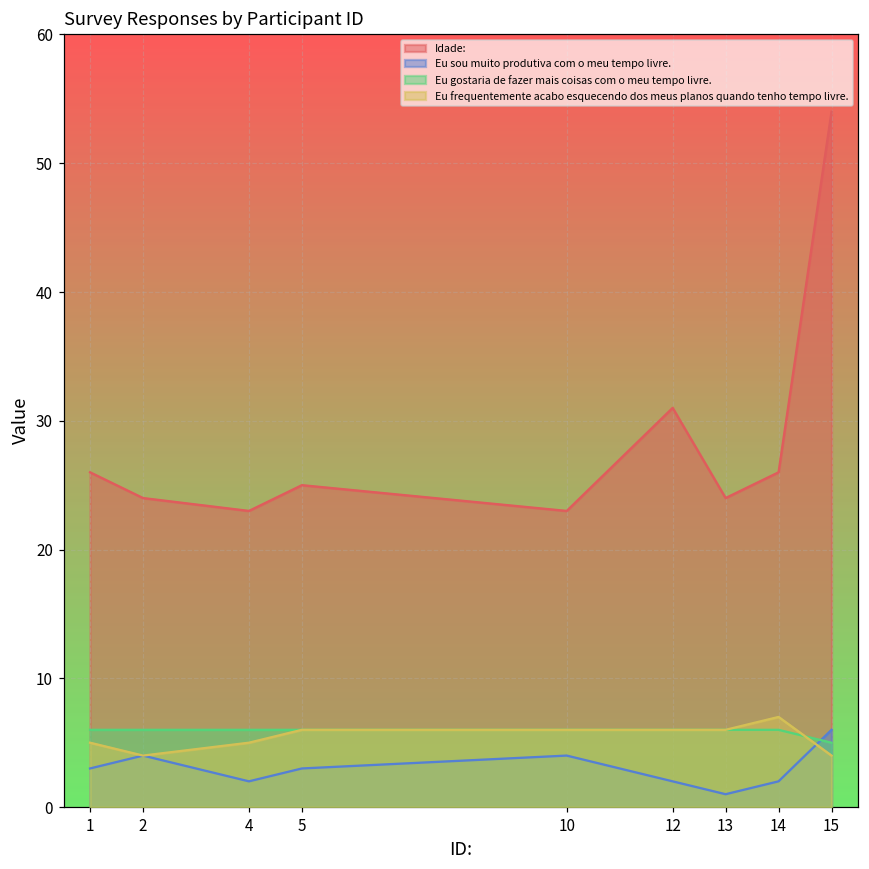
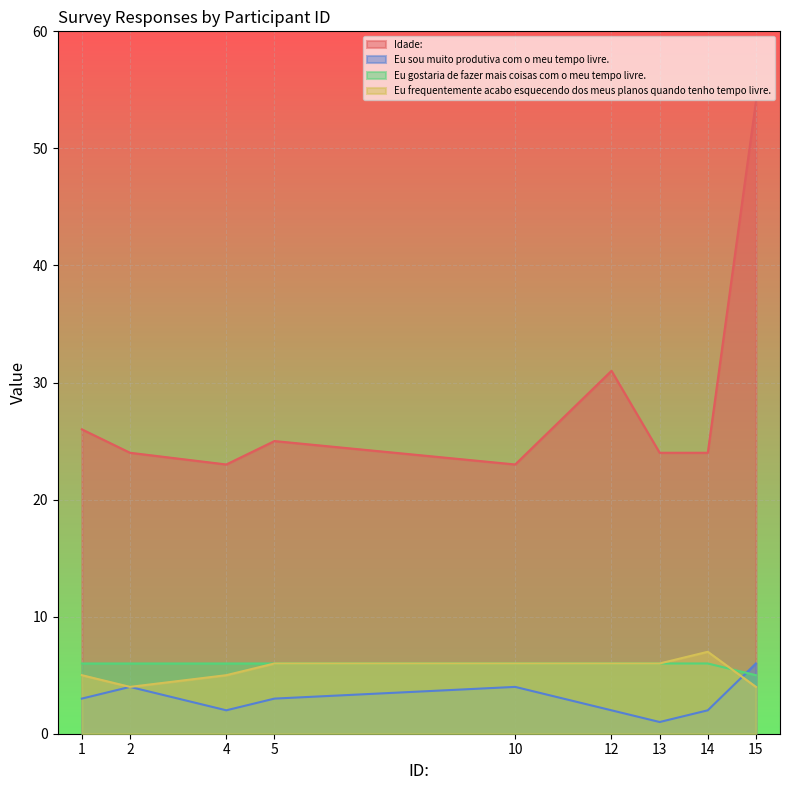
Idade:, 14: 26 -> 24
